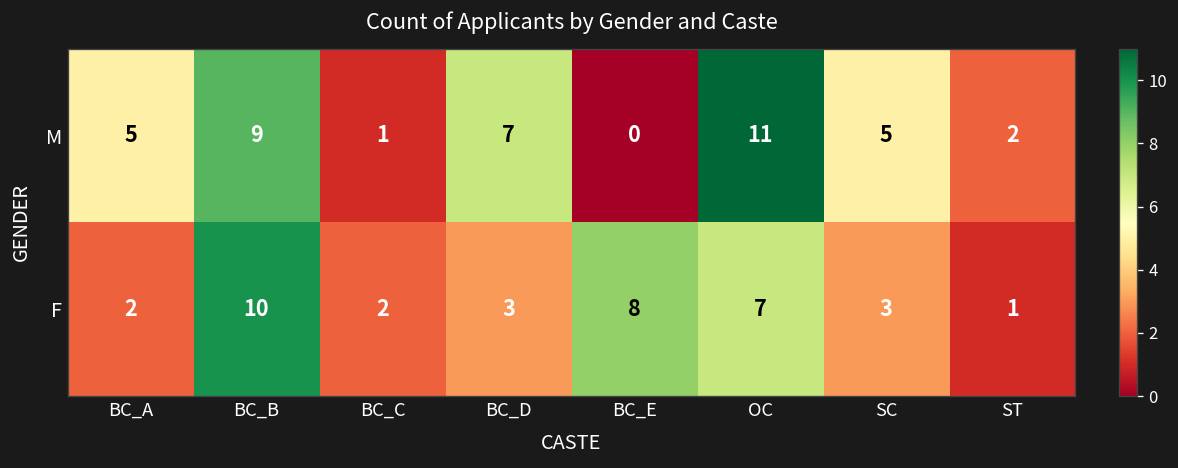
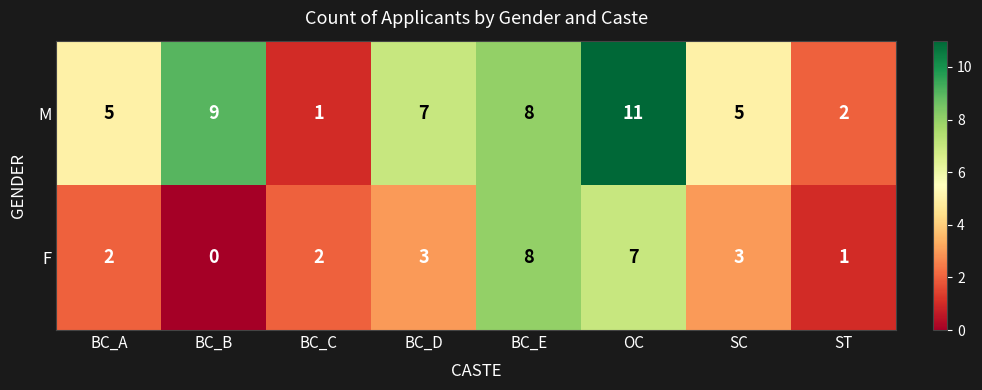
M, BC_E: 0 -> 8
F, BC_B: 10 -> 0
